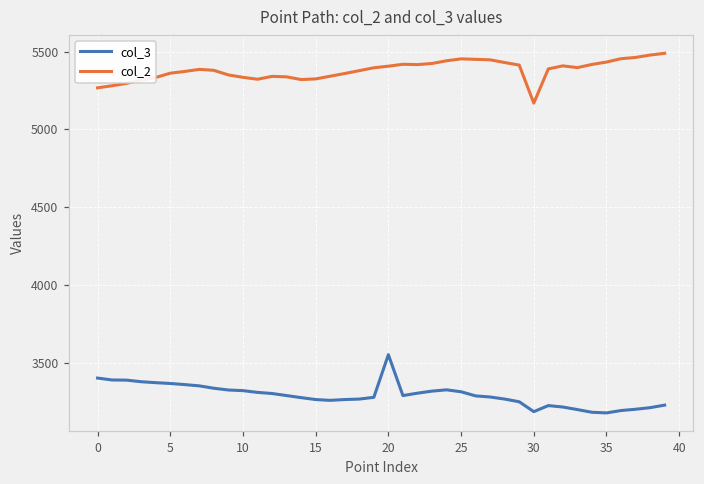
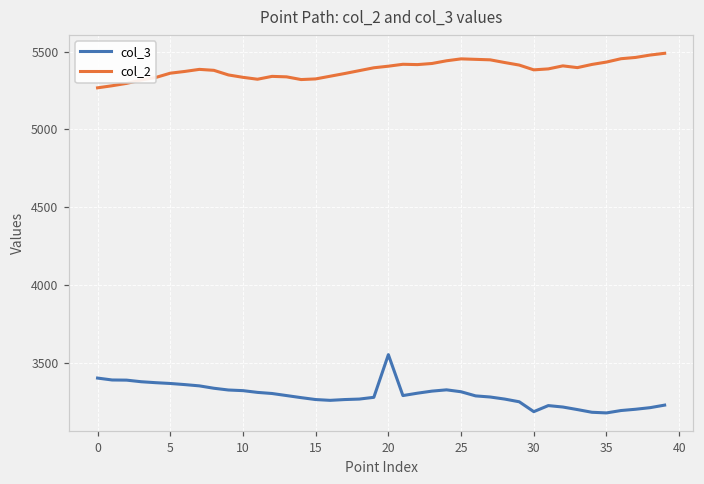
col_2, 30: 5170 -> 5380
